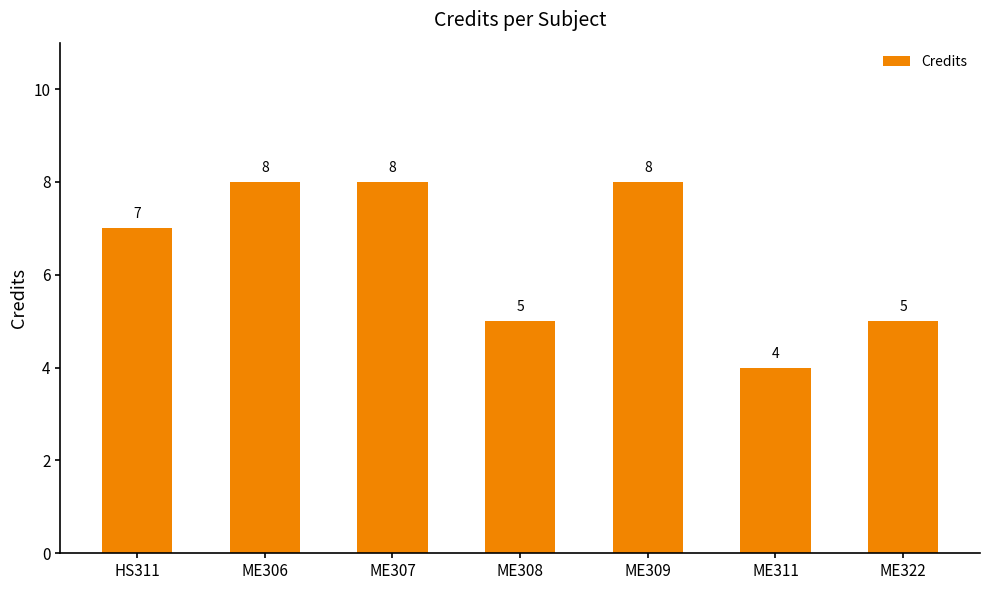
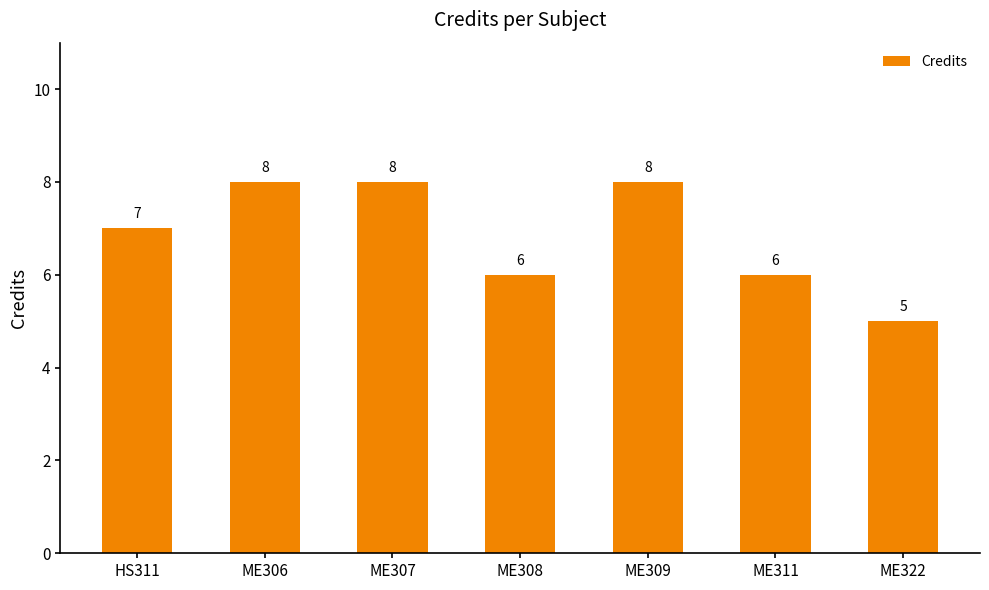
ME308: 5 -> 6
ME311: 4 -> 6
